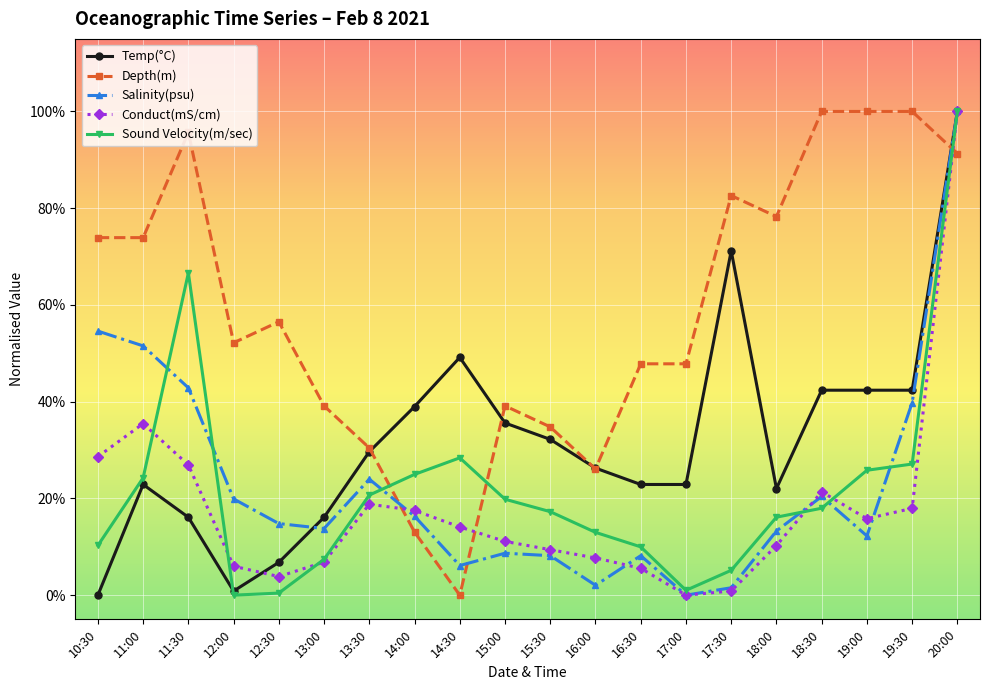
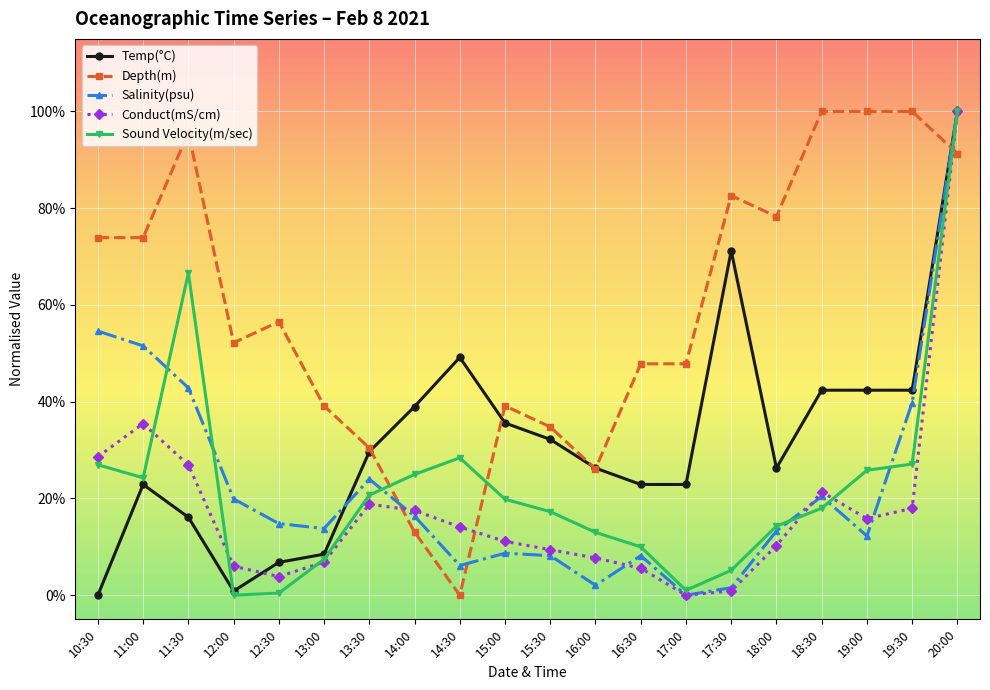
Sound Velocity(m/sec), 10:30: 10% -> 27%
Temp(°C), 13:00: 16% -> 8%
Temp(°C), 18:00: 22% -> 26%
Sound Velocity(m/sec), 18:00: 16% -> 14%
